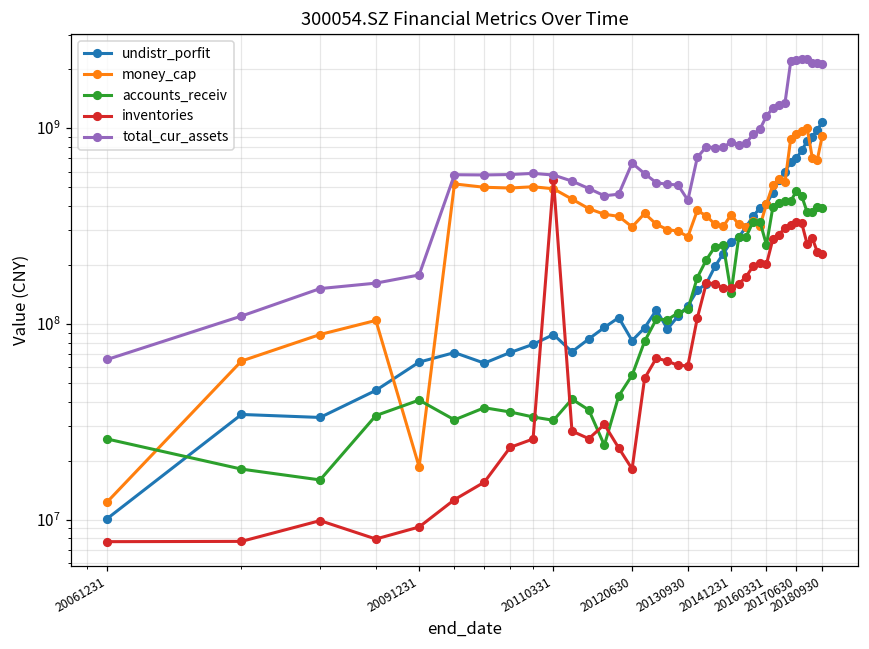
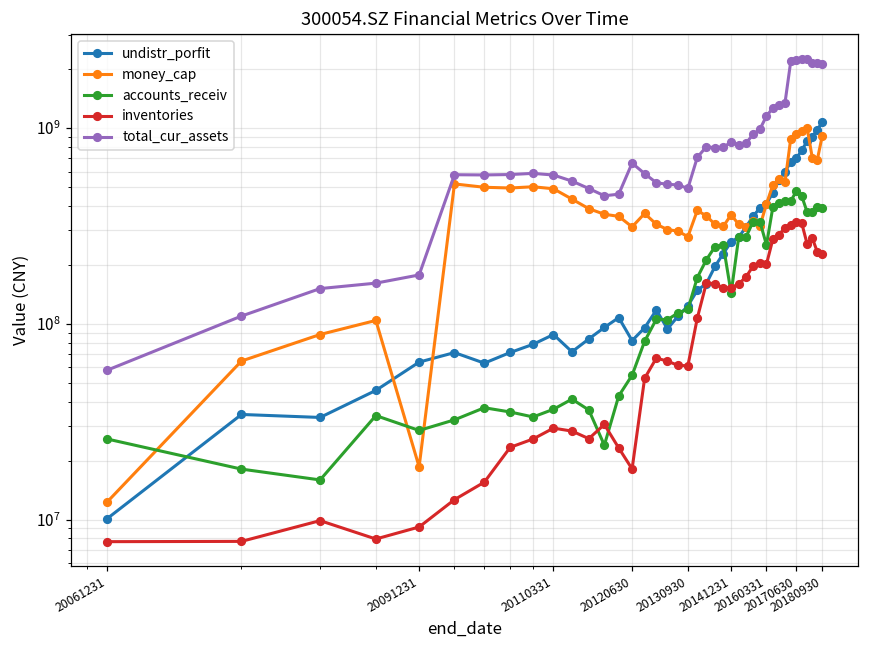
total_cur_assets, 20061231: 66000000 -> 58000000
accounts_receiv, 20091231: 41000000 -> 29000000
accounts_receiv, 20110331: 32000000 -> 37000000
inventories, 20110331: 540000000 -> 29000000
total_cur_assets, 20130930: 430000000 -> 490000000
